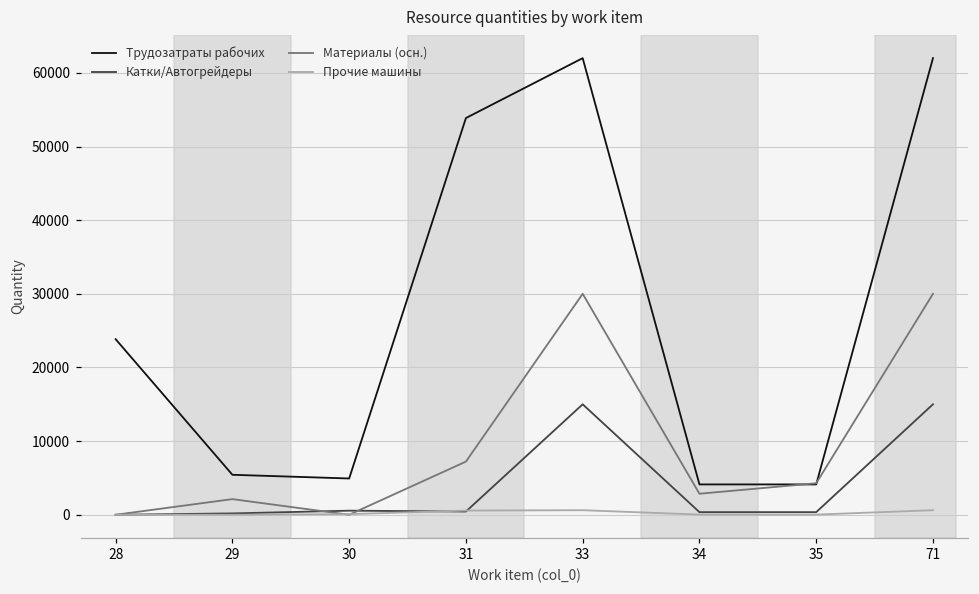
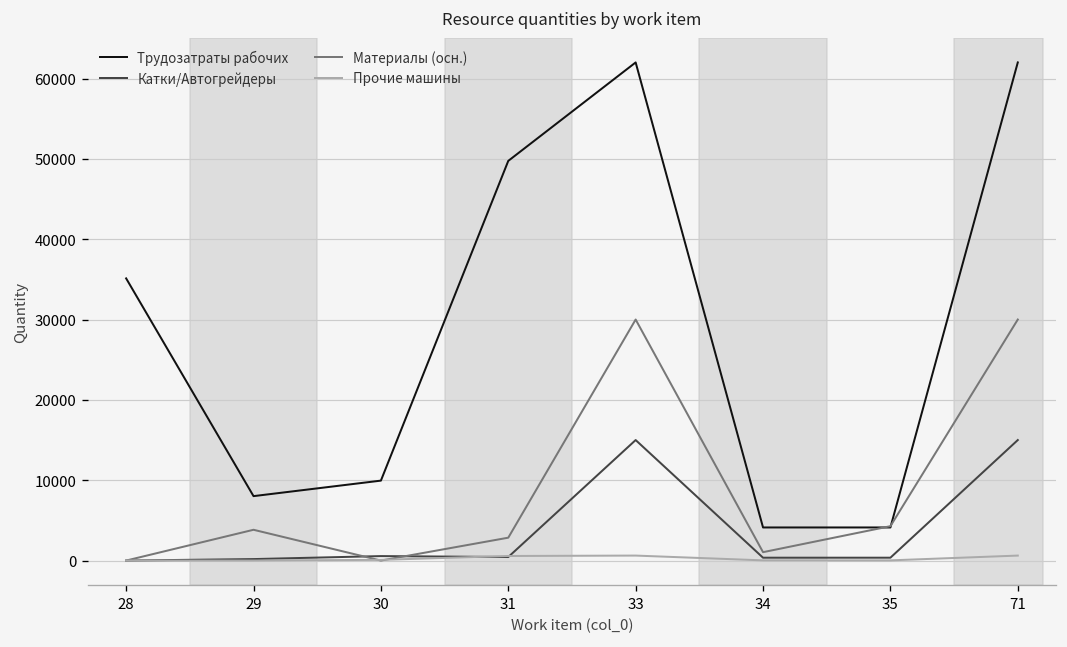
Трудозатраты рабочих, 28: 24000 -> 35000
Трудозатраты рабочих, 29: 5000 -> 8000
Материалы (осн.), 29: 2000 -> 4000
Трудозатраты рабочих, 30: 5000 -> 10000
Трудозатраты рабочих, 31: 54000 -> 50000
Материалы (осн.), 31: 7000 -> 3000
Материалы (осн.), 34: 3000 -> 1000
